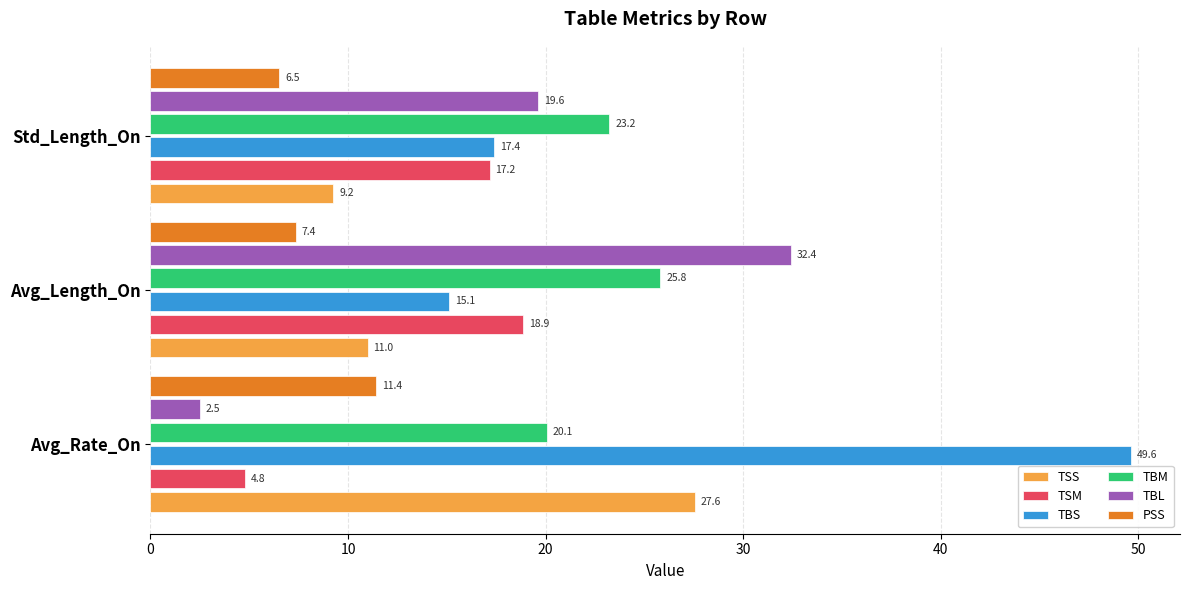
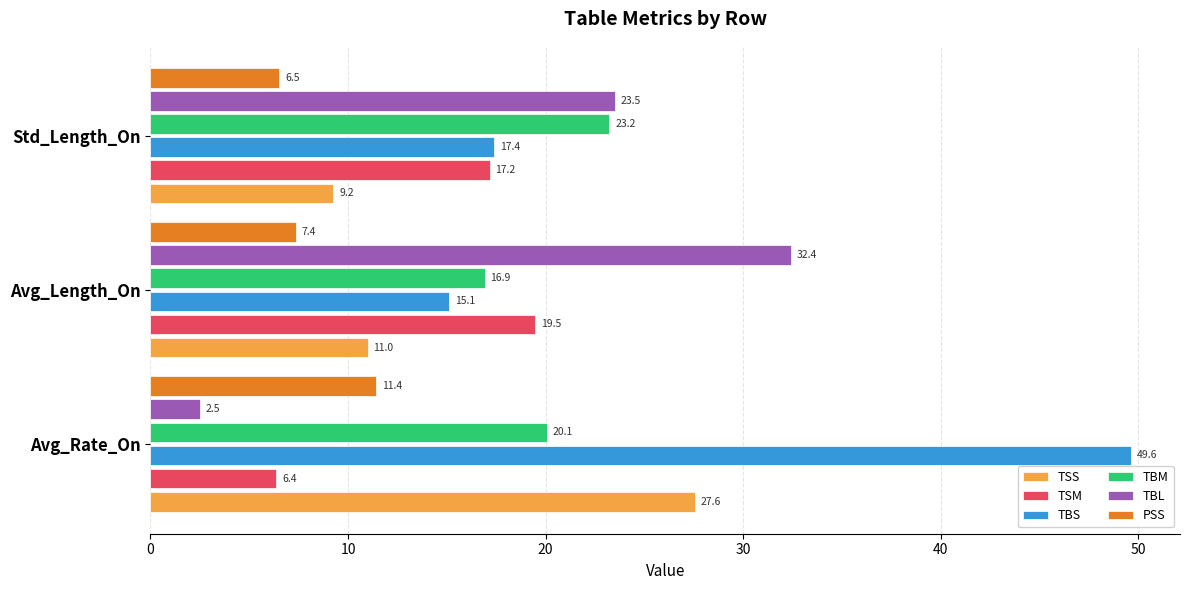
TBL, Std_Length_On: 19.6 -> 23.5
TBM, Avg_Length_On: 25.8 -> 16.9
TSM, Avg_Length_On: 18.9 -> 19.5
TSM, Avg_Rate_On: 4.8 -> 6.4
